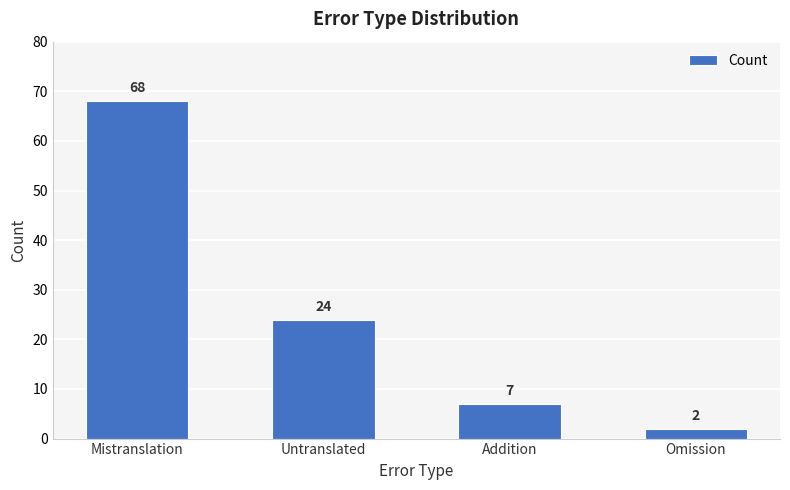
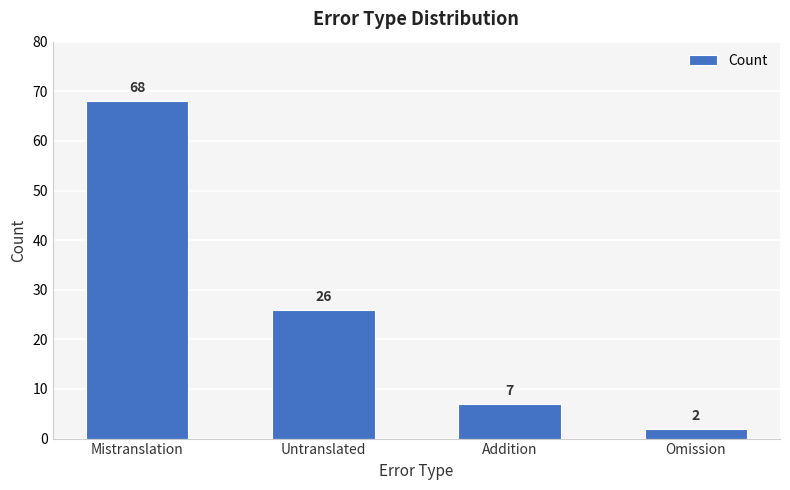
Untranslated: 24 -> 26
